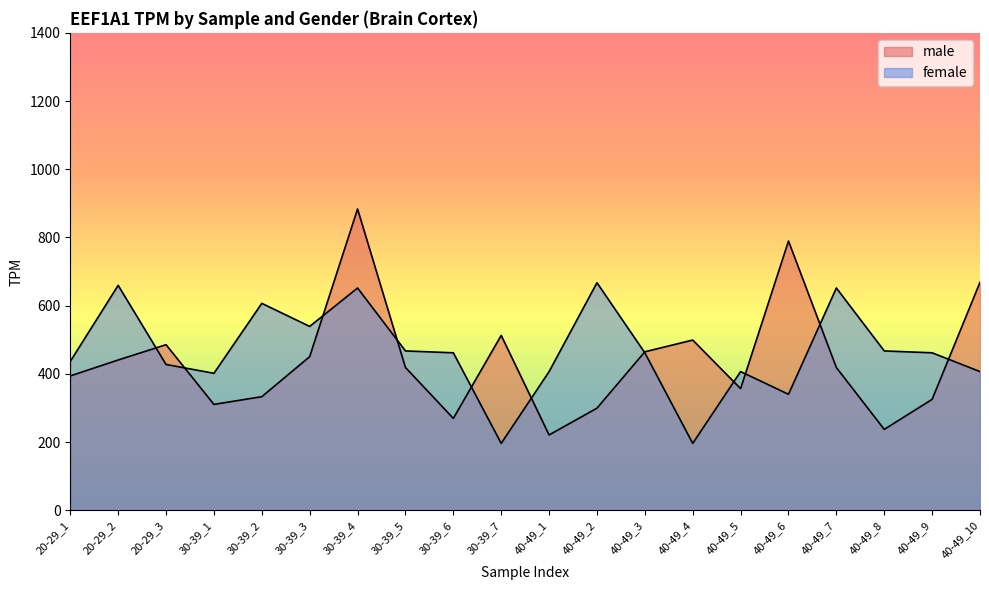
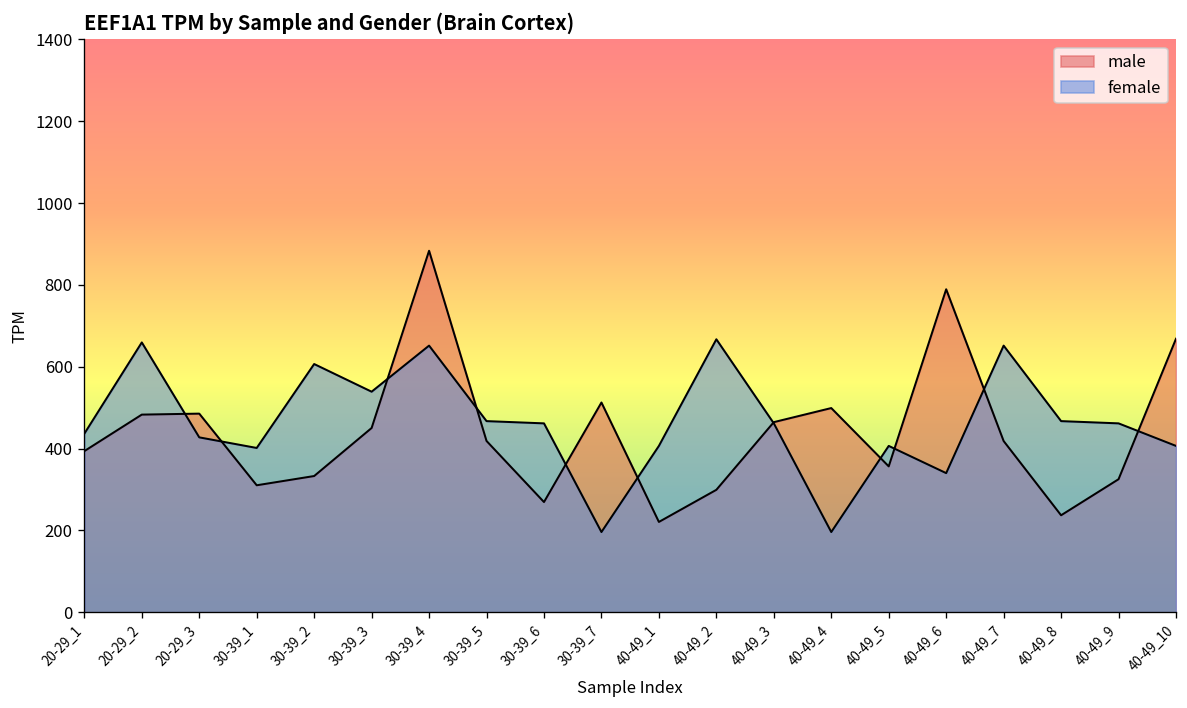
male, 20-29_2: 440 -> 480
